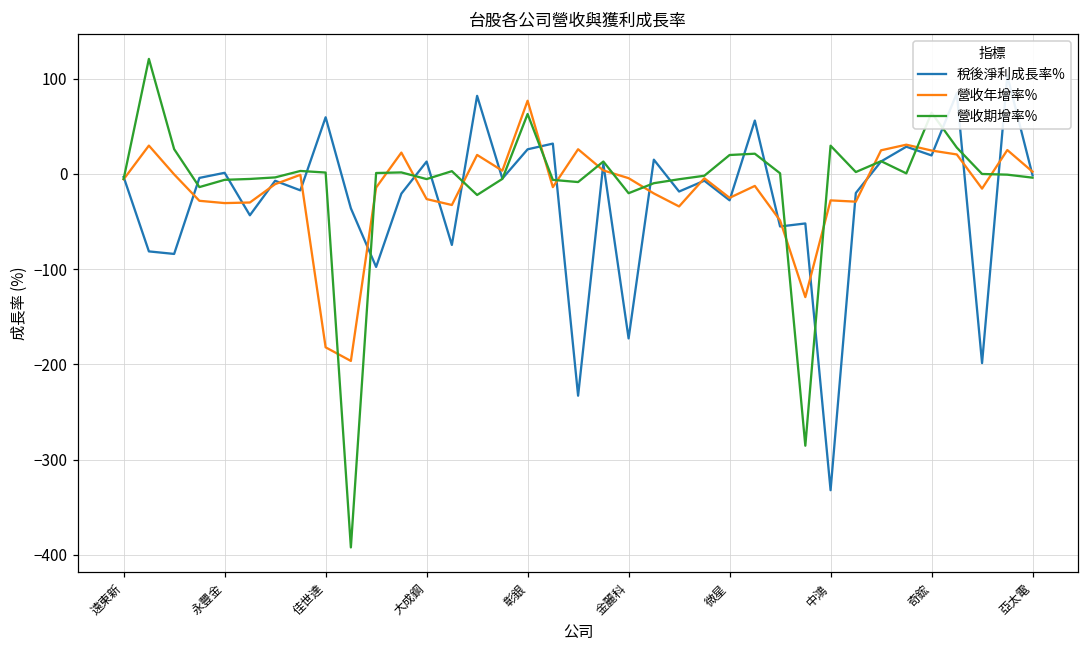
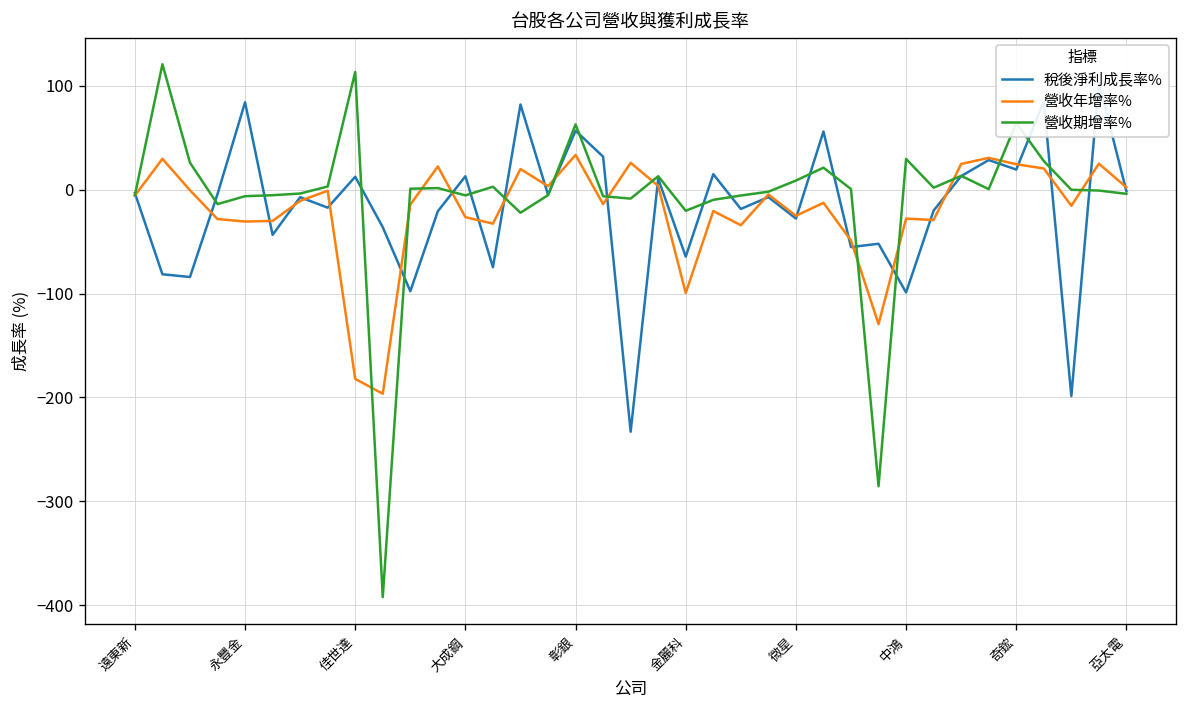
稅後淨利成長率%, 永豐金: 0 -> 80
稅後淨利成長率%, 佳世達: 60 -> 10
營收期增率%, 佳世達: 0 -> 110
稅後淨利成長率%, 彰銀: 30 -> 60
營收年增率%, 彰銀: 80 -> 30
稅後淨利成長率%, 金麗科: -170 -> -60
營收年增率%, 金麗科: 0 -> -100
營收期增率%, 微星: 20 -> 10
稅後淨利成長率%, 中鴻: -330 -> -100
